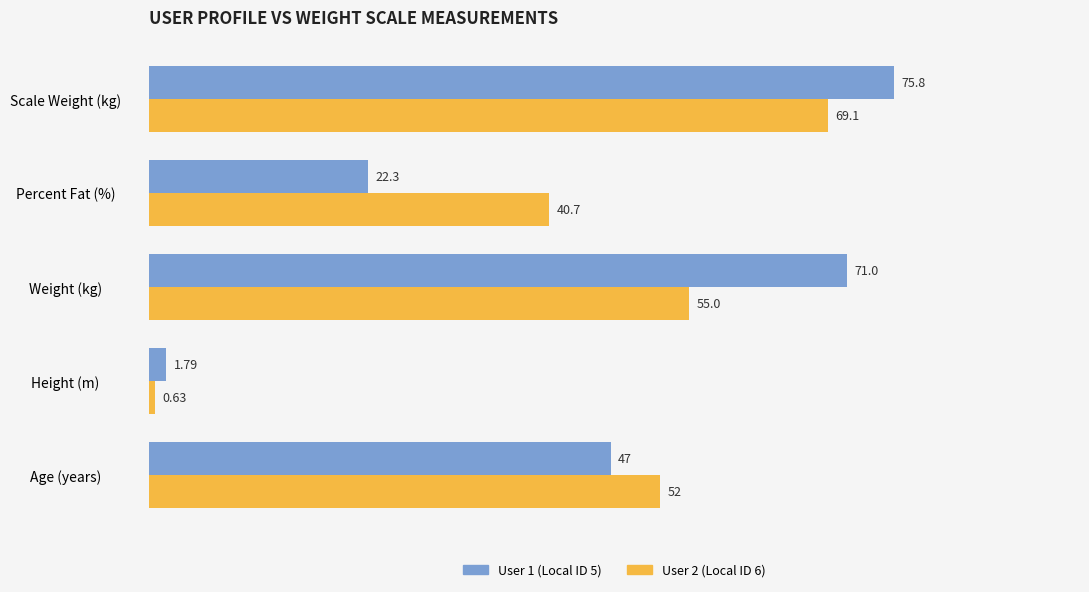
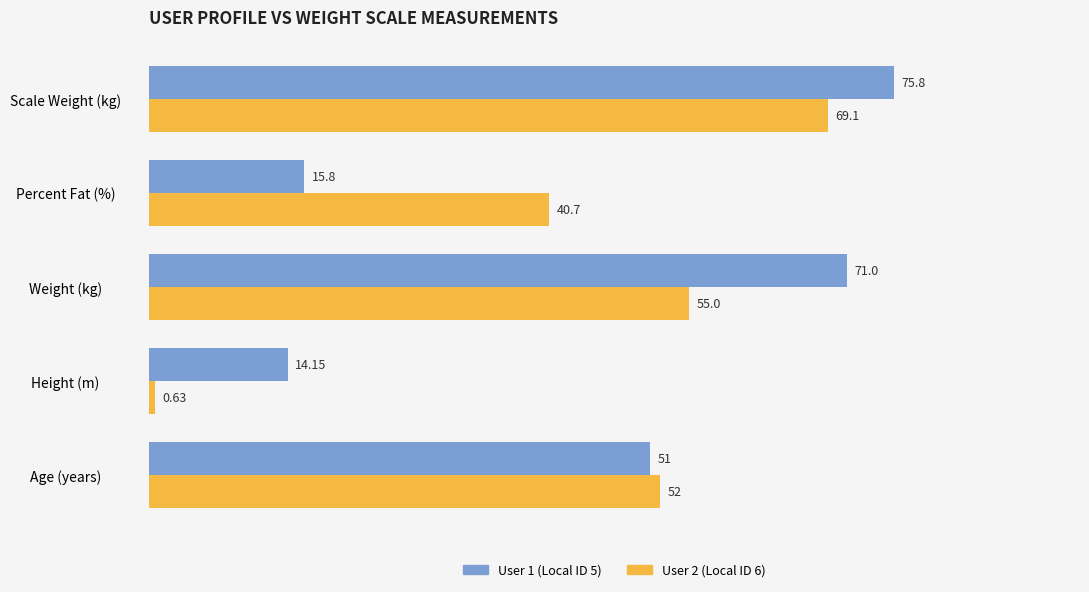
User 1 (Local ID 5), Percent Fat (%): 22.3 -> 15.8
User 1 (Local ID 5), Height (m): 1.79 -> 14.15
User 1 (Local ID 5), Age (years): 47 -> 51
